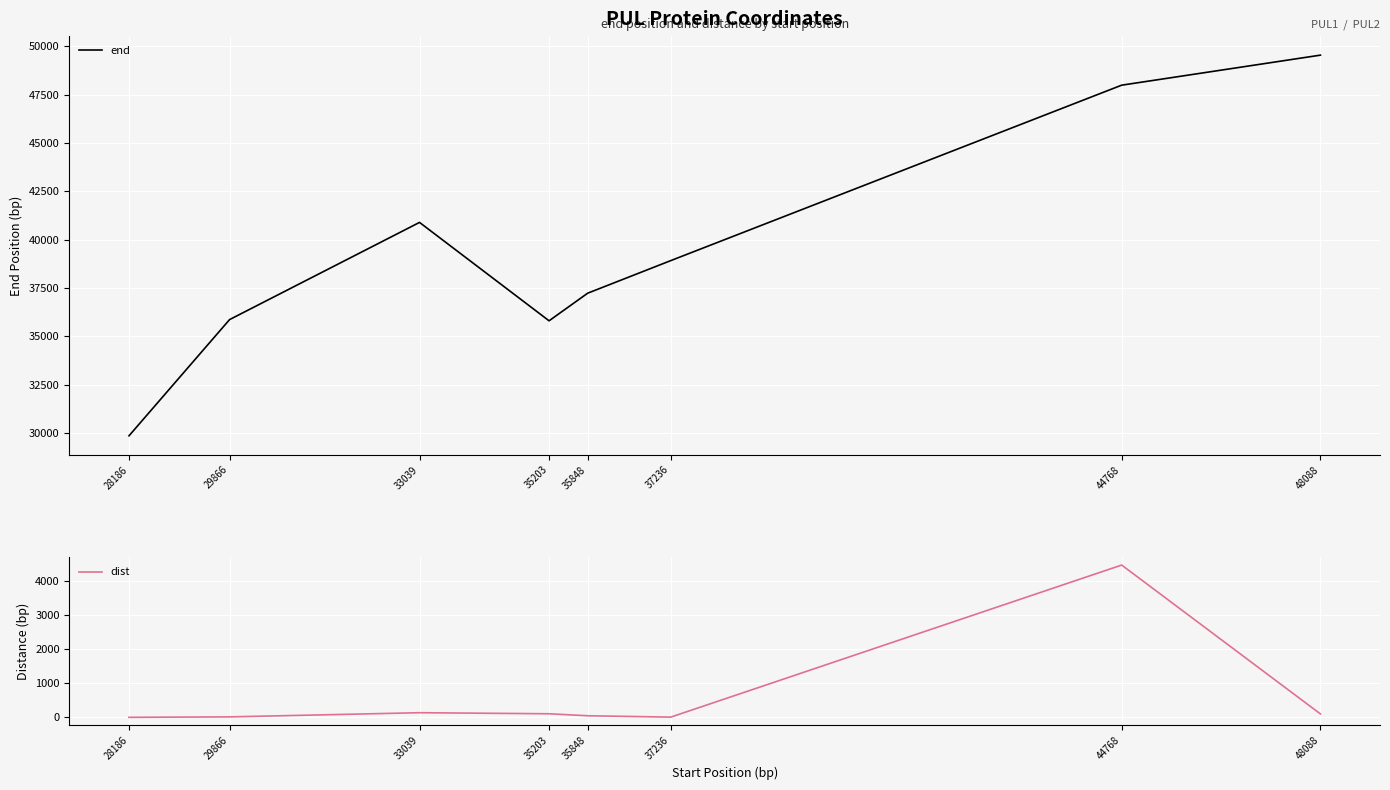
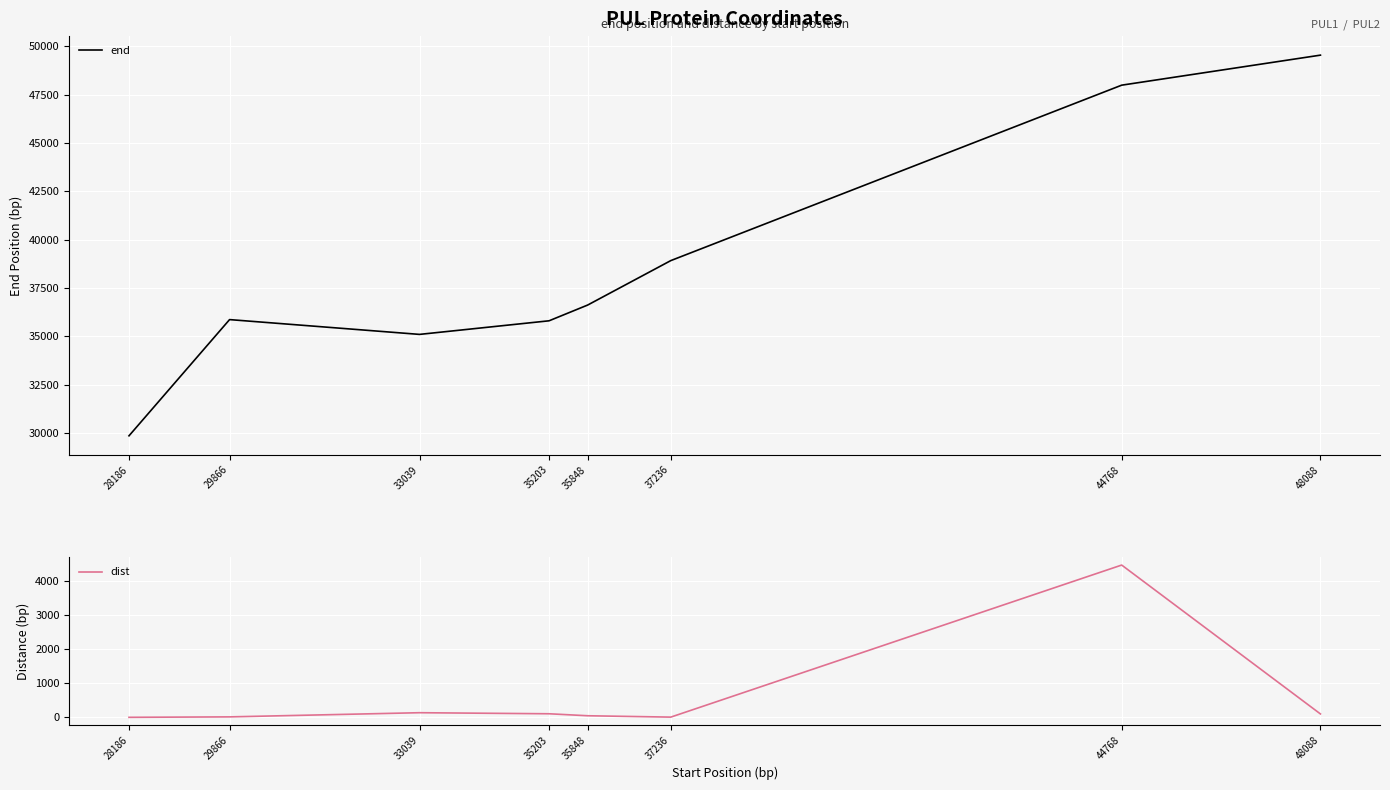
PUL Protein Coordinates, 33039: 40900 -> 35100
PUL Protein Coordinates, 35848: 37200 -> 36600
